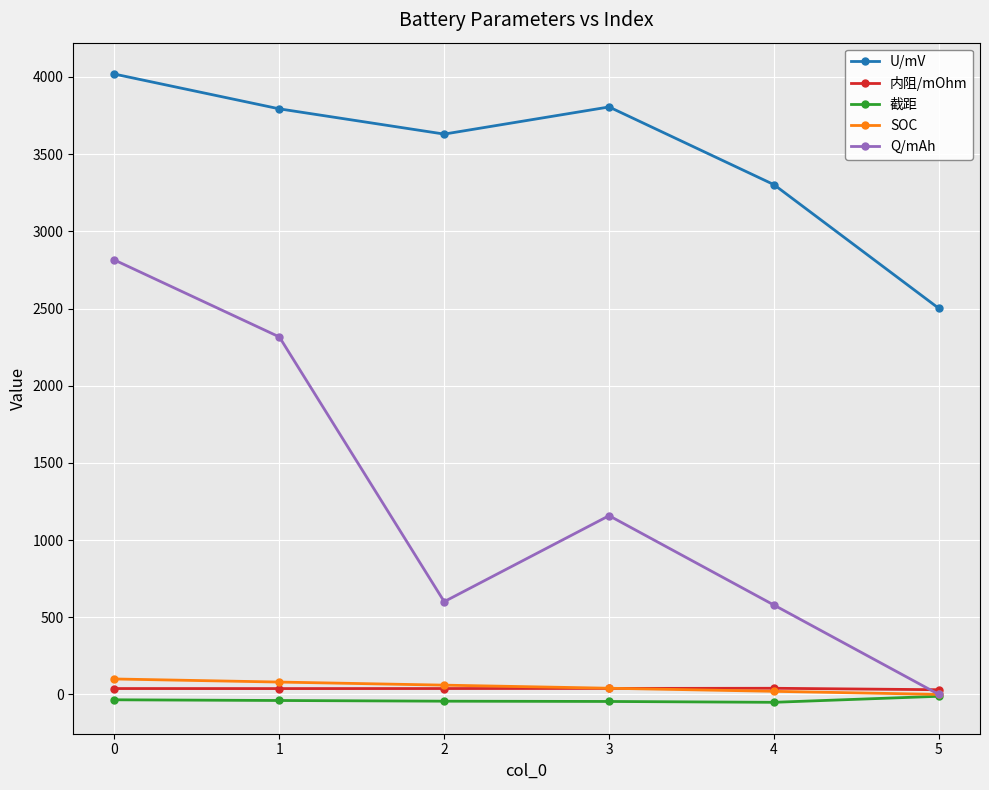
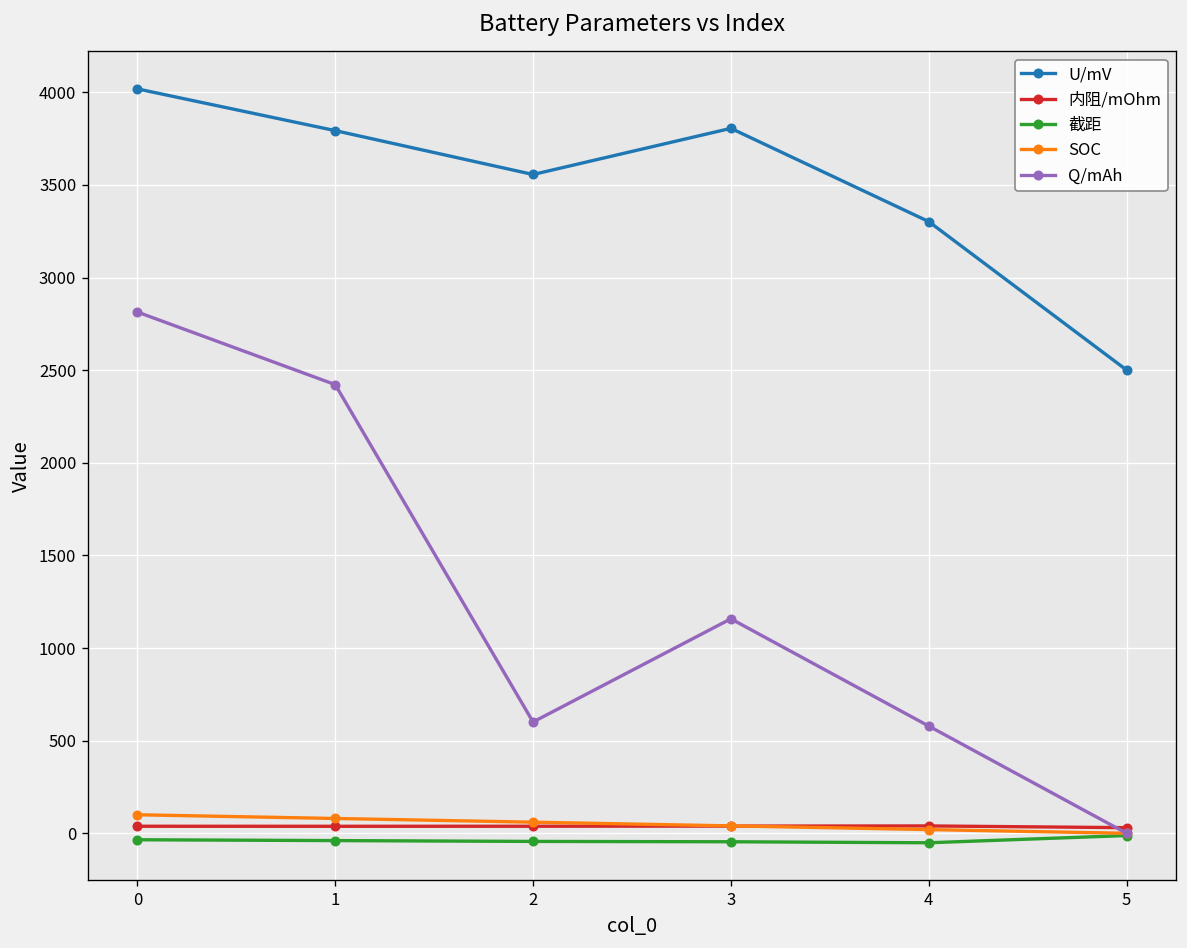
Q/mAh, 1: 2320 -> 2420
U/mV, 2: 3630 -> 3560
